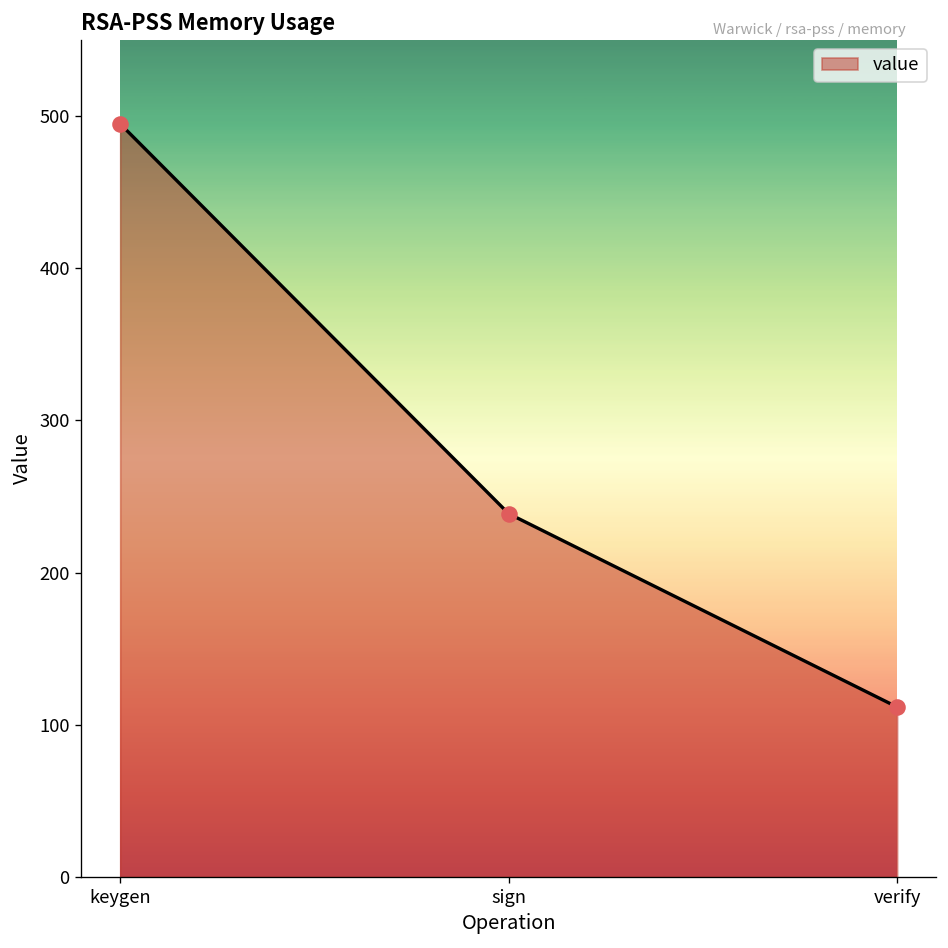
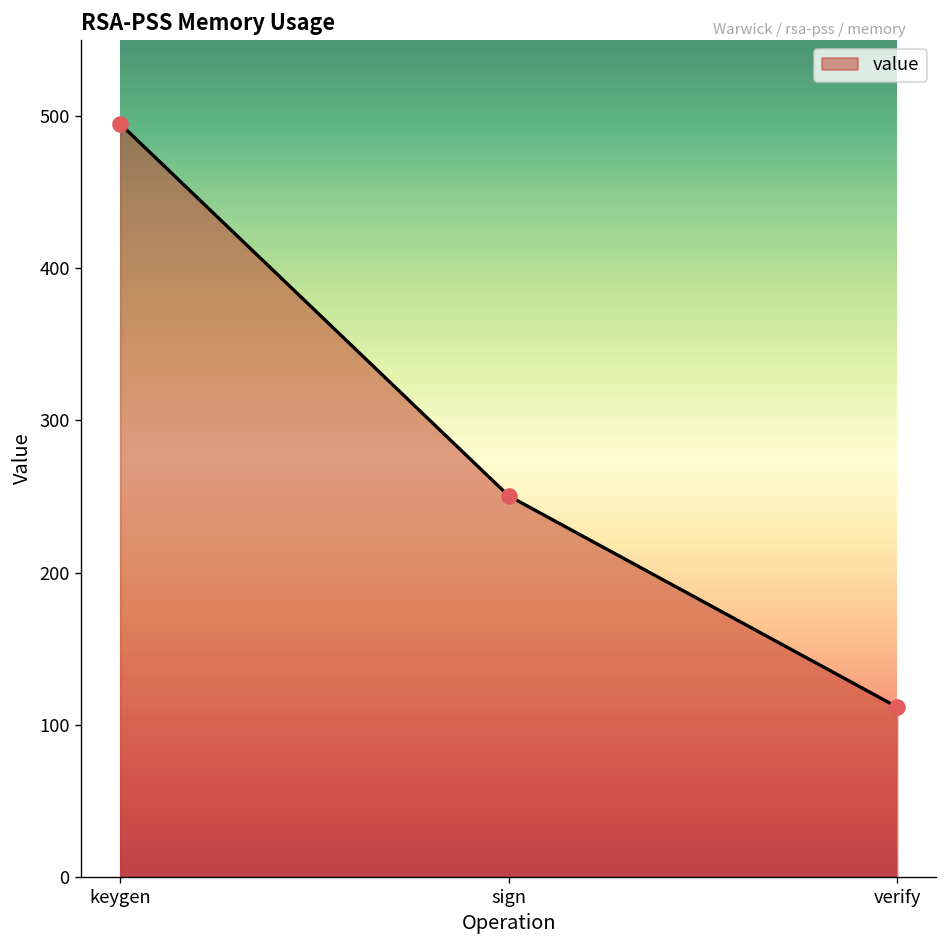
sign: 239 -> 250
